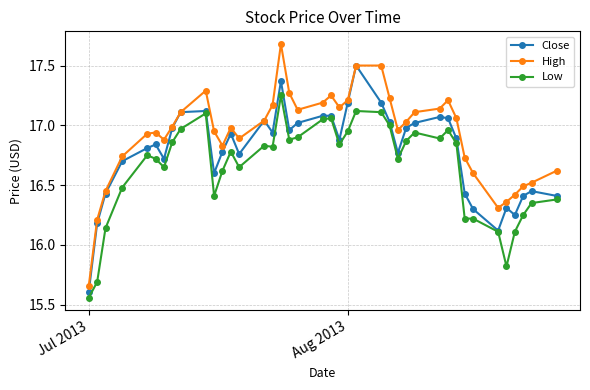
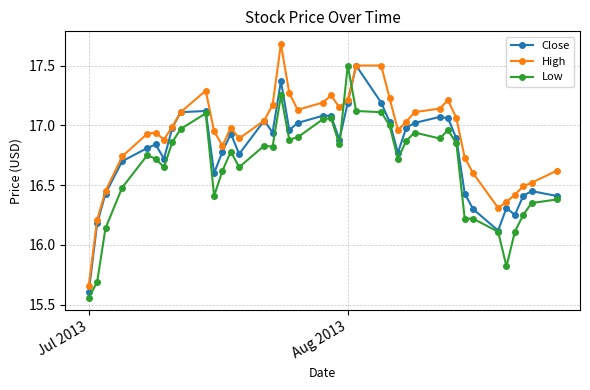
Low, Aug 2013: 16.95 -> 17.50
